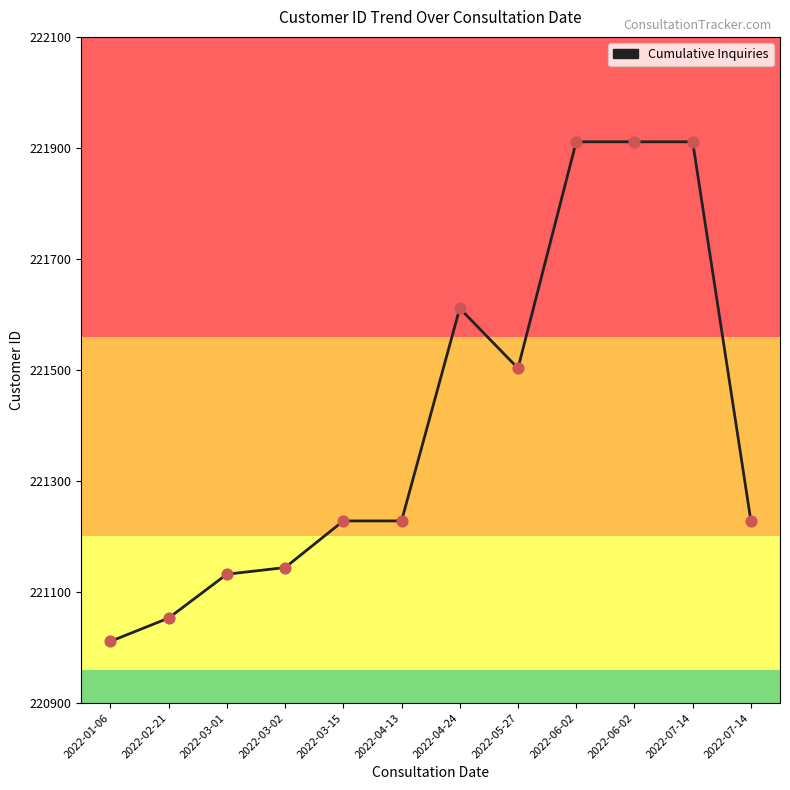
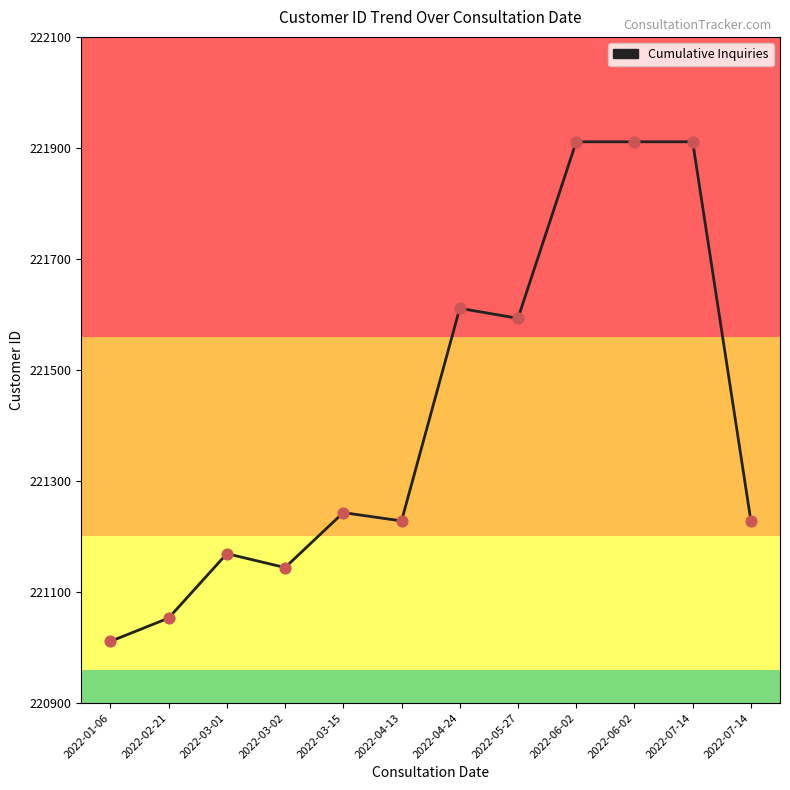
2022-03-01: 221130 -> 221170
2022-03-15: 221230 -> 221240
2022-05-27: 221500 -> 221590
